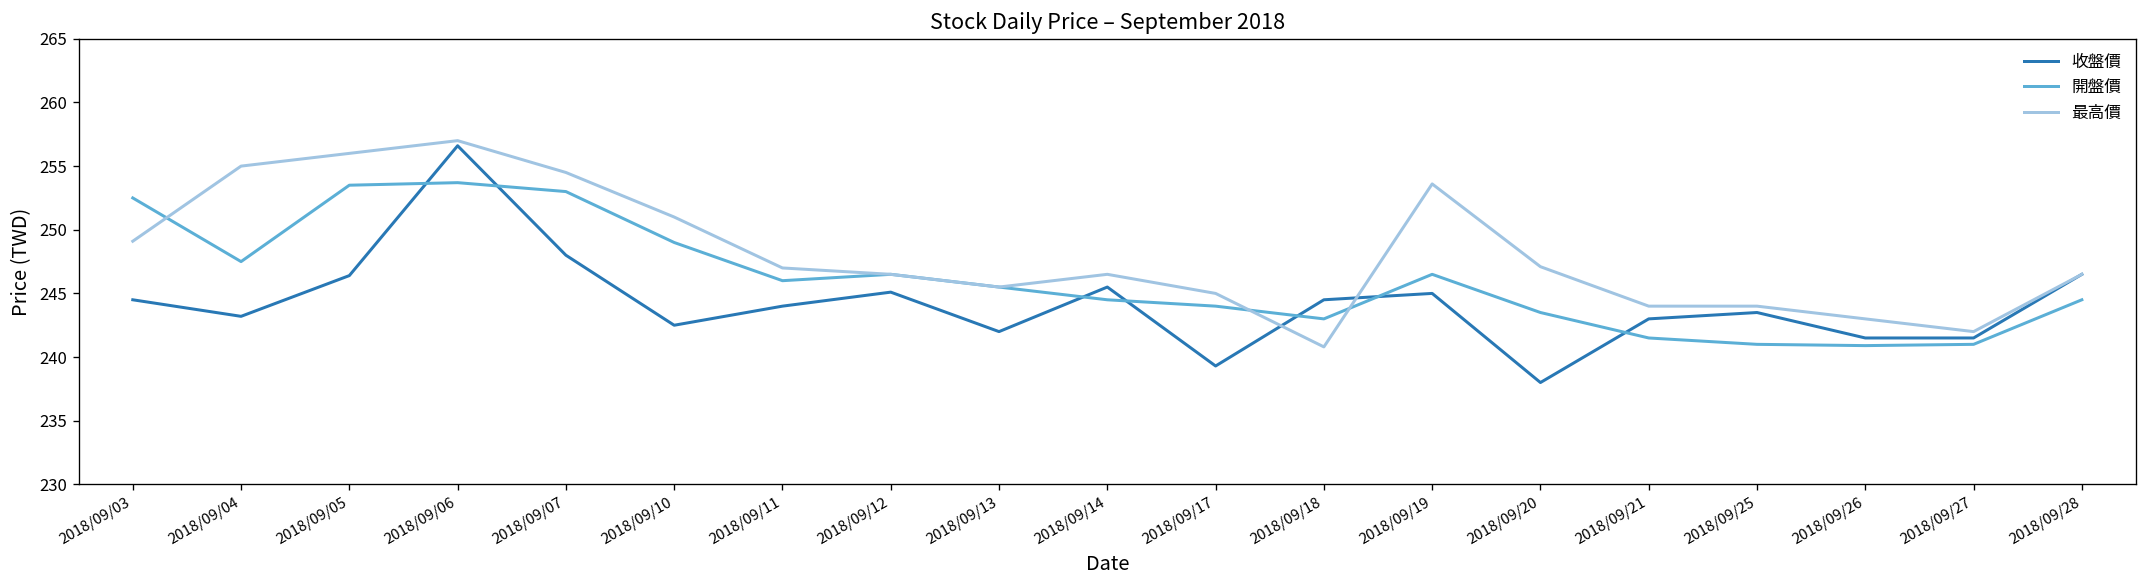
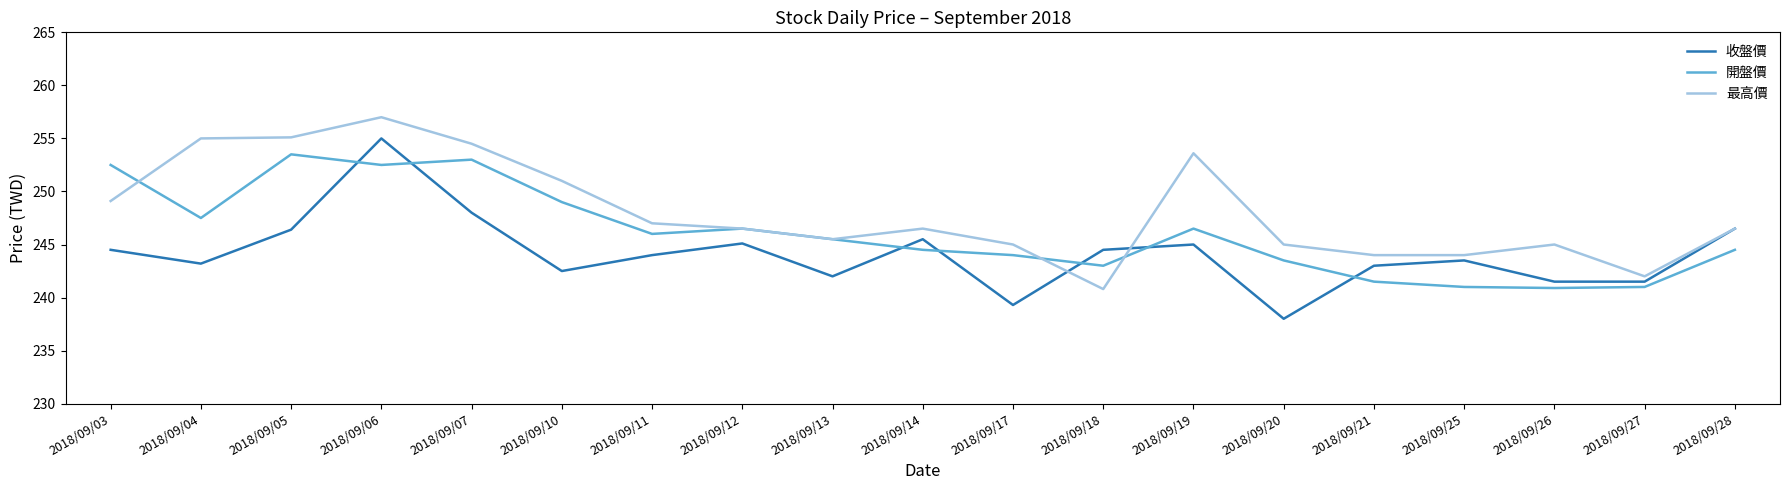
最高價, 2018/09/05: 256.0 -> 255.1
收盤價, 2018/09/06: 256.6 -> 255.0
開盤價, 2018/09/06: 253.7 -> 252.5
最高價, 2018/09/20: 247.1 -> 245.0
最高價, 2018/09/26: 243 -> 245
